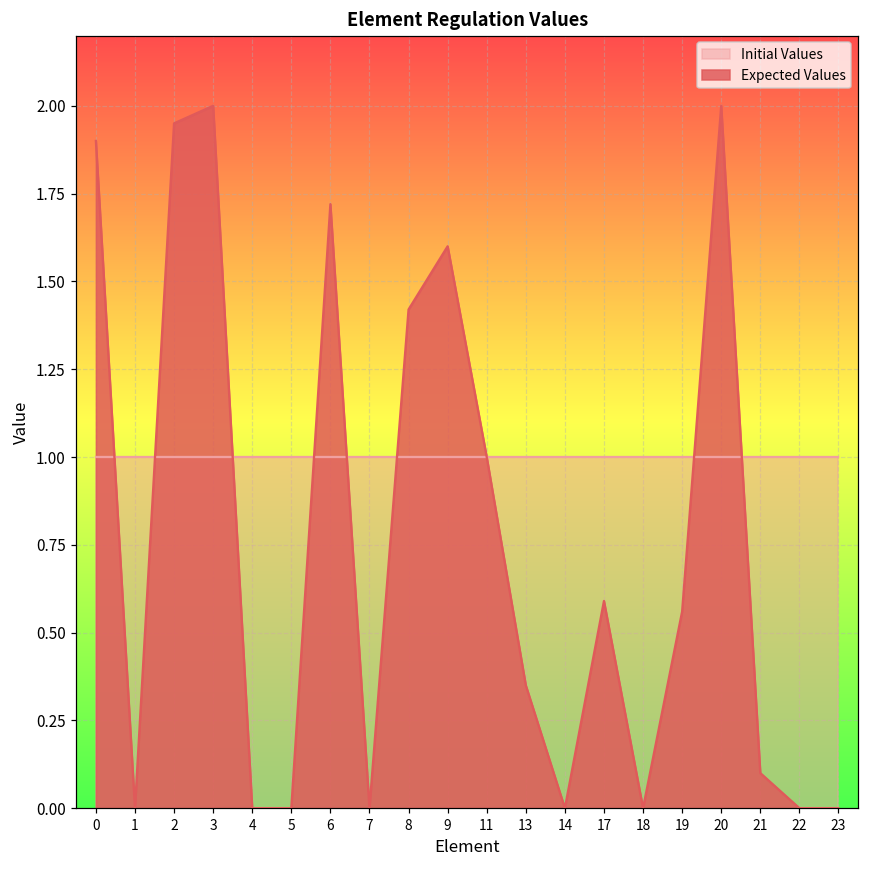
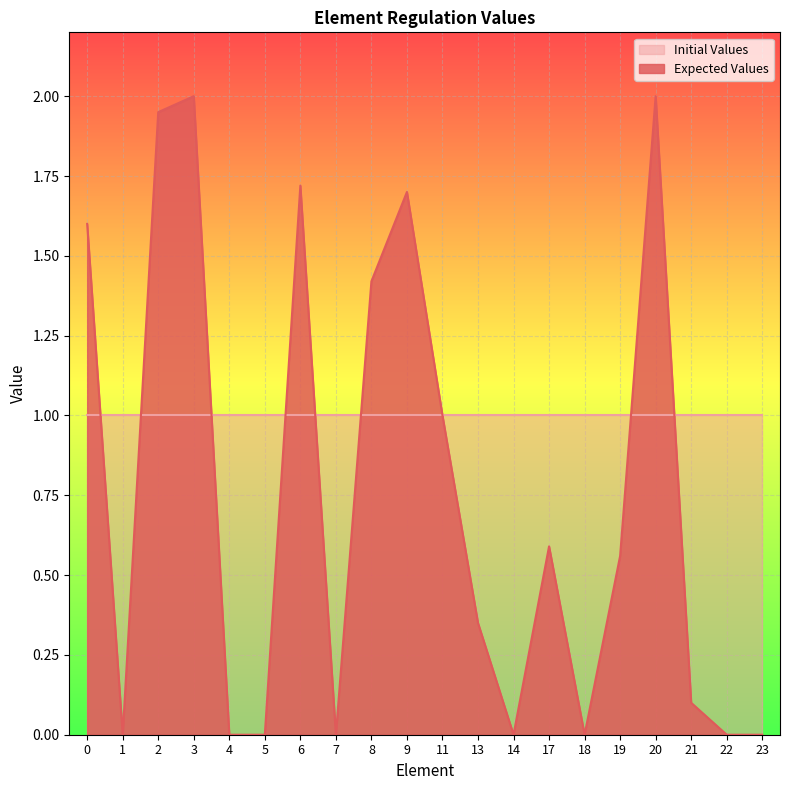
Expected Values, 0: 1.9 -> 1.6
Expected Values, 9: 1.6 -> 1.7
